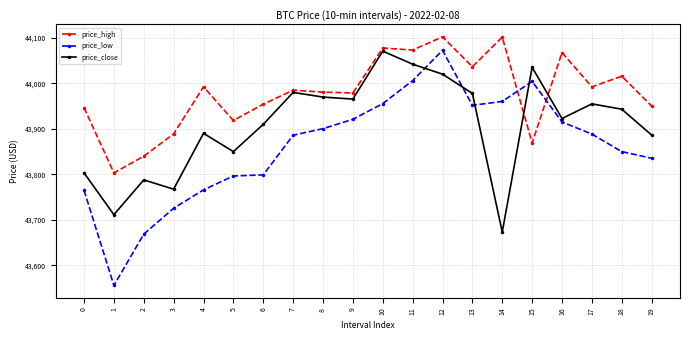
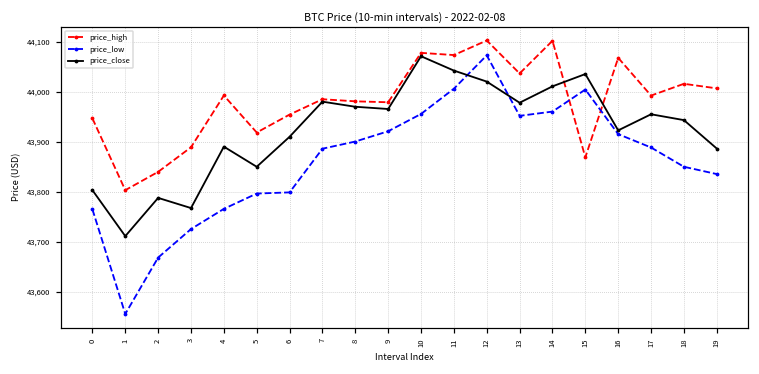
price_close, 14: 43,670 -> 44,010
price_high, 19: 43,950 -> 44,010
